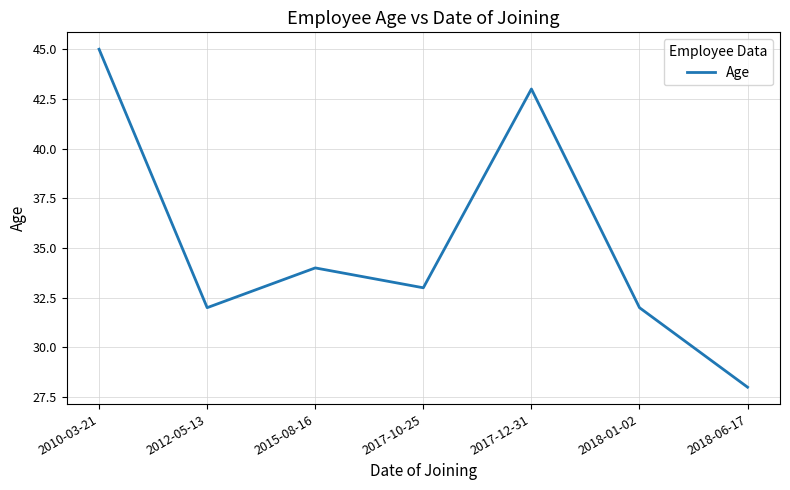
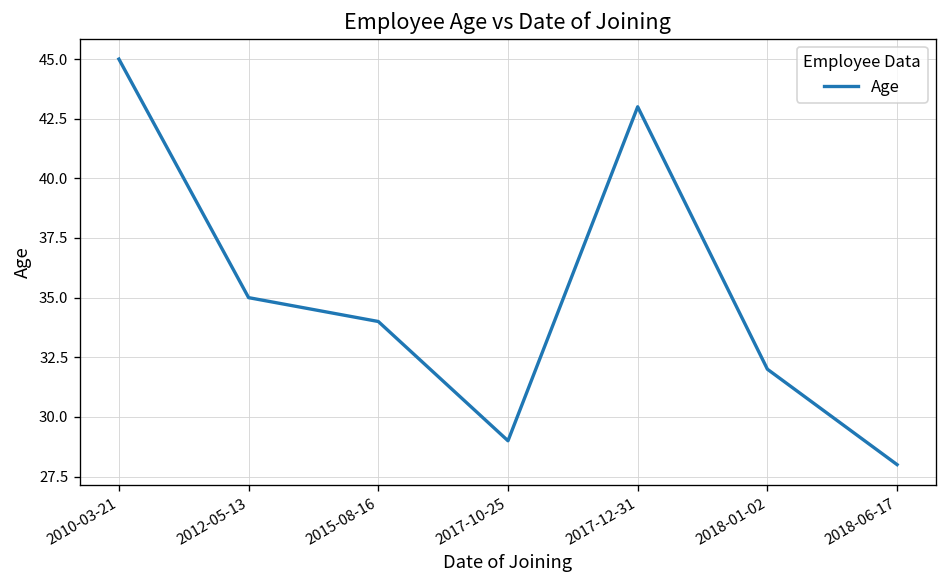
2012-05-13: 32 -> 35
2017-10-25: 33 -> 29
